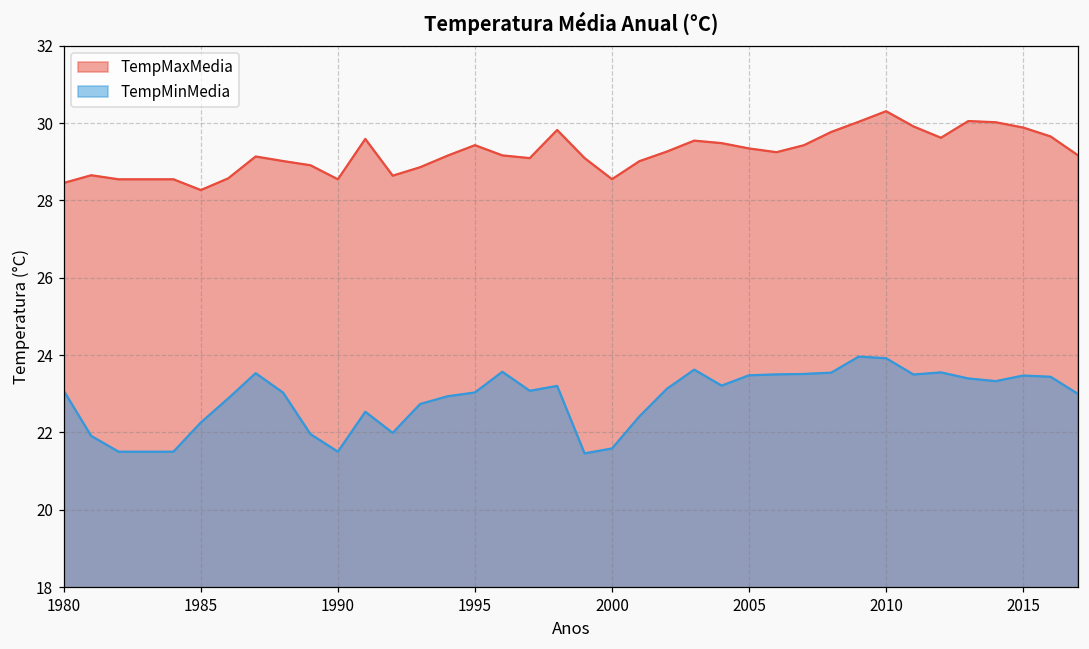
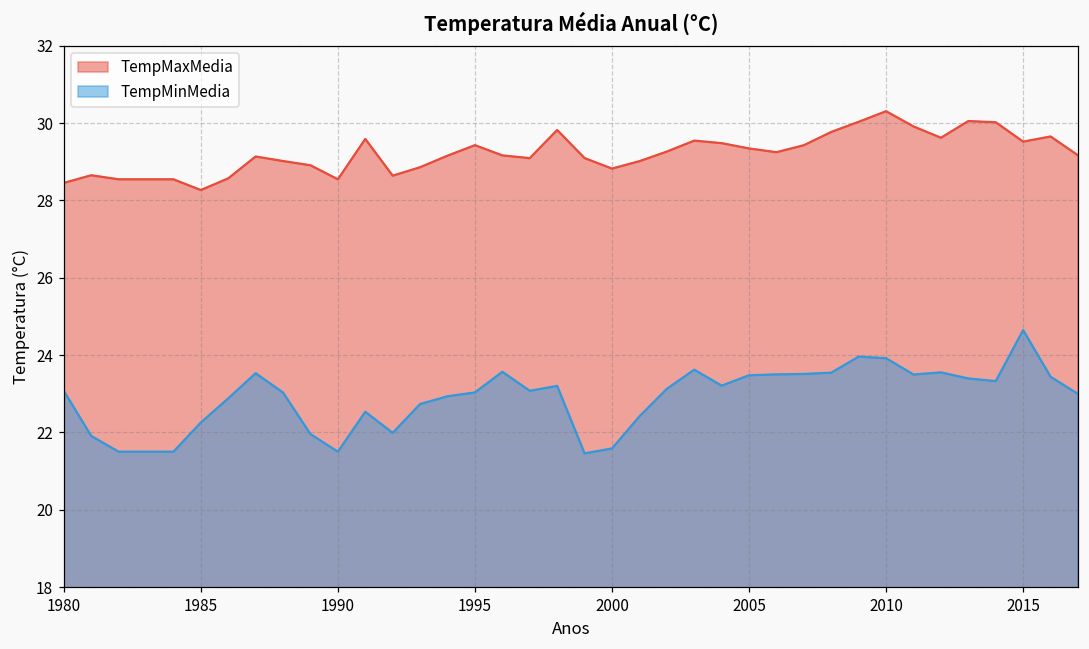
TempMaxMedia, 2000: 28.5 -> 28.8
TempMaxMedia, 2015: 29.9 -> 29.5
TempMinMedia, 2015: 23.5 -> 24.6
